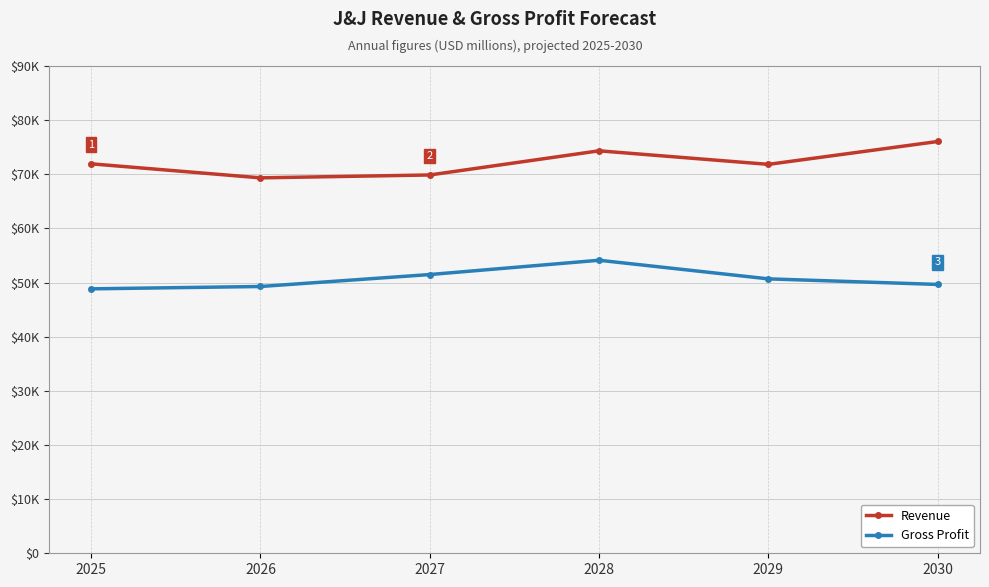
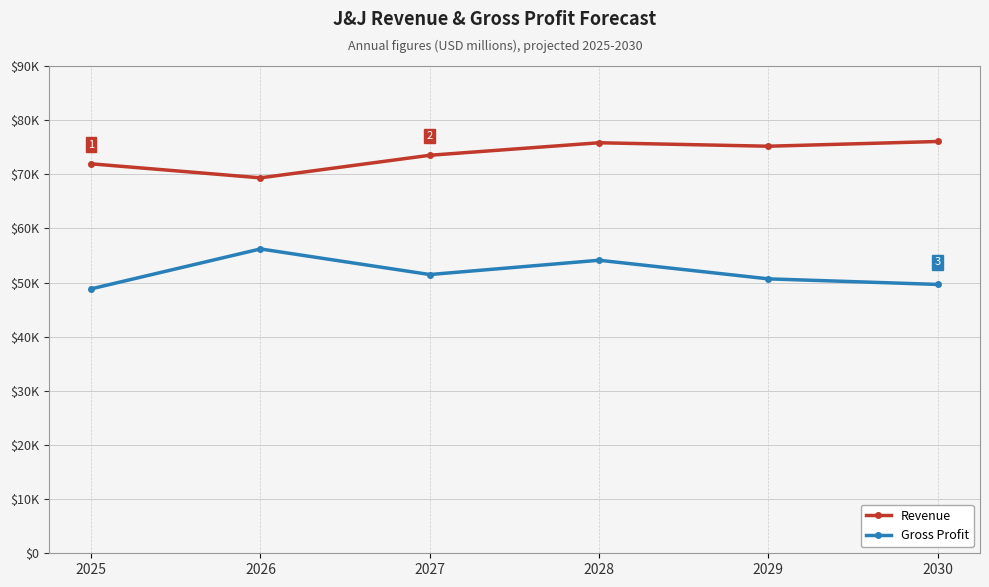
Gross Profit, 2026: $49000 -> $56000
Revenue, 2027: $70000 -> $74000
Revenue, 2028: $74000 -> $76000
Revenue, 2029: $72000 -> $75000
